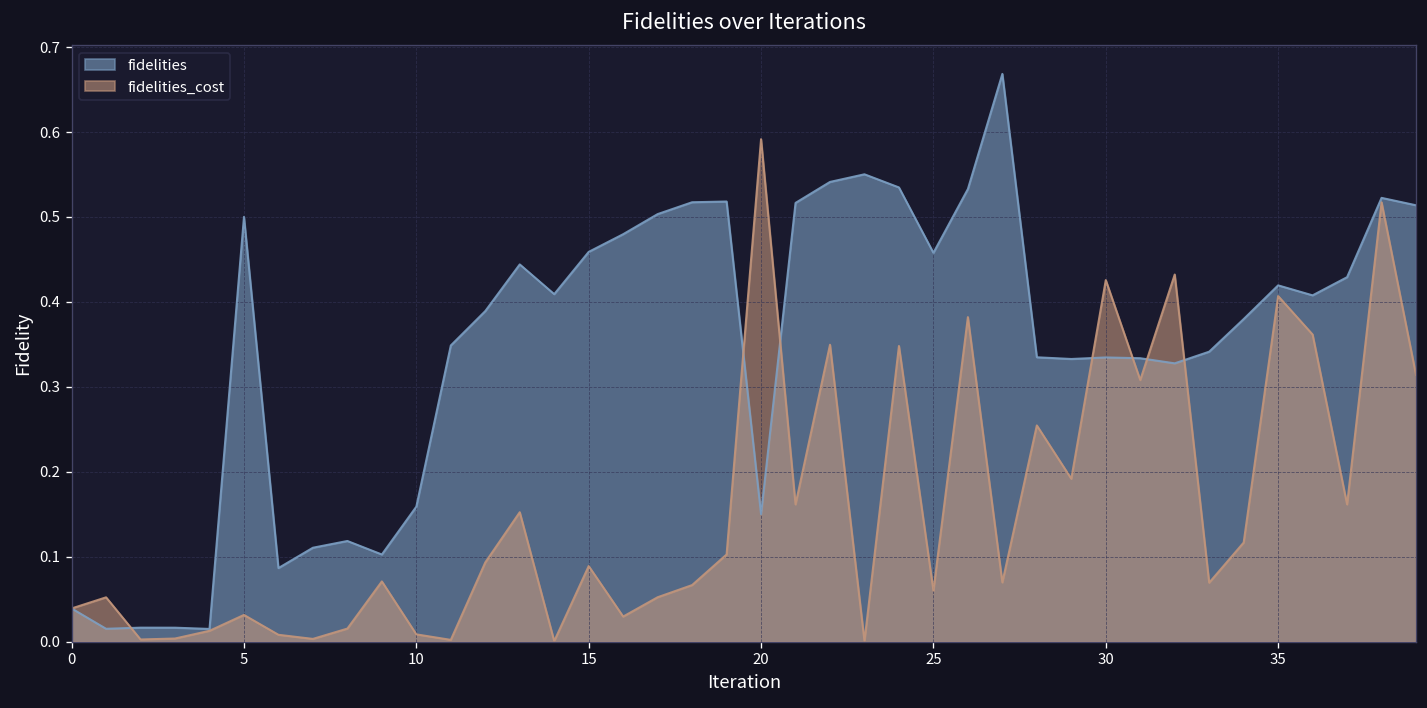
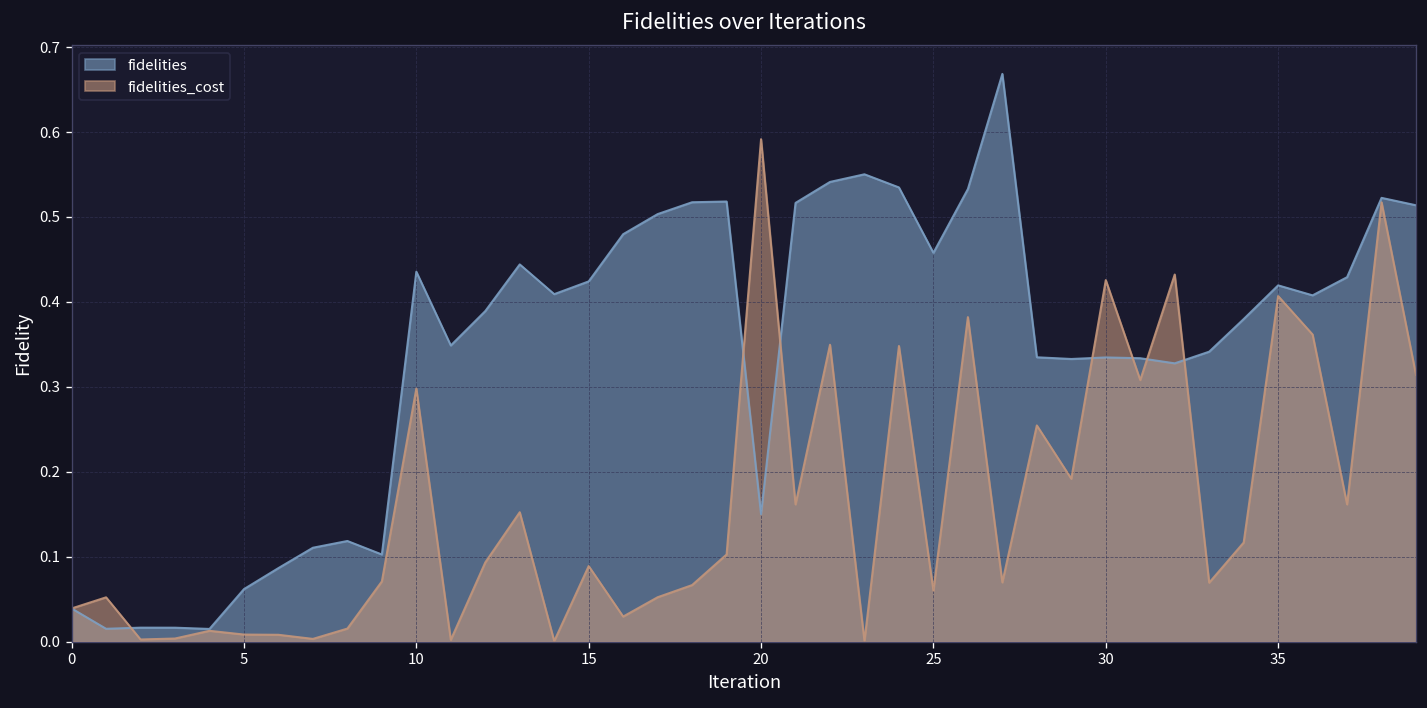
fidelities, 5: 0.50 -> 0.06
fidelities_cost, 5: 0.03 -> 0.01
fidelities, 10: 0.16 -> 0.44
fidelities_cost, 10: 0.01 -> 0.30
fidelities, 15: 0.46 -> 0.42
